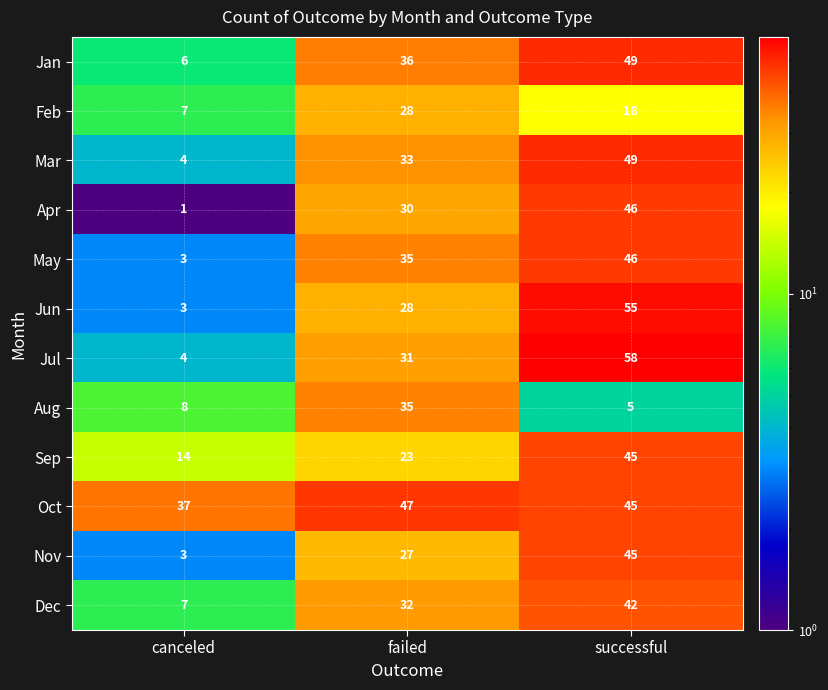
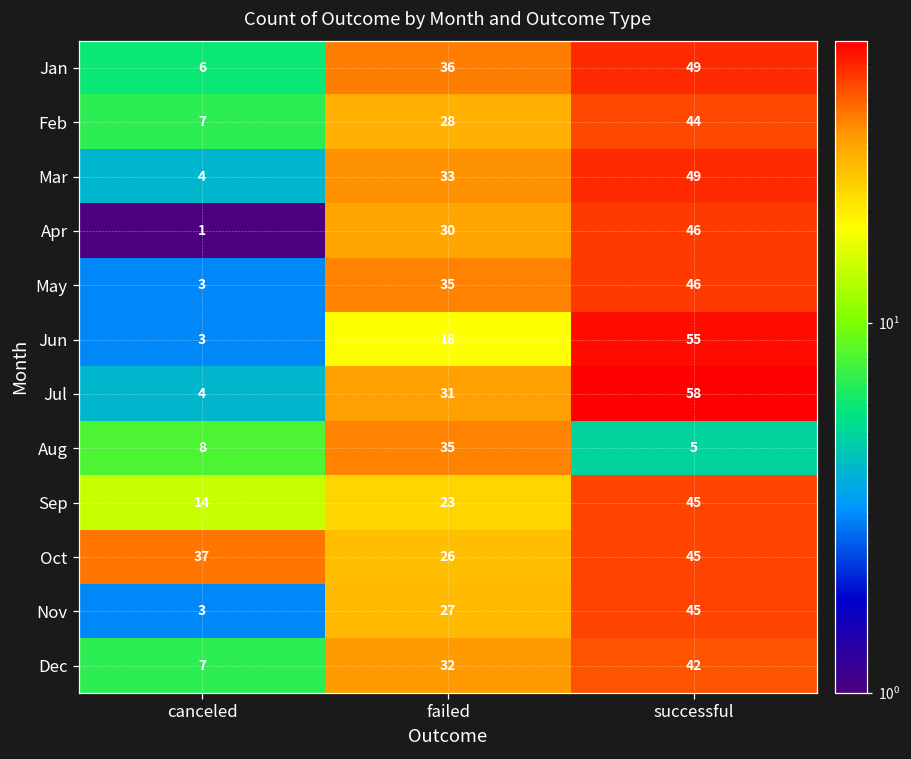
Feb, successful: 18 -> 44
Jun, failed: 28 -> 18
Oct, failed: 47 -> 26
